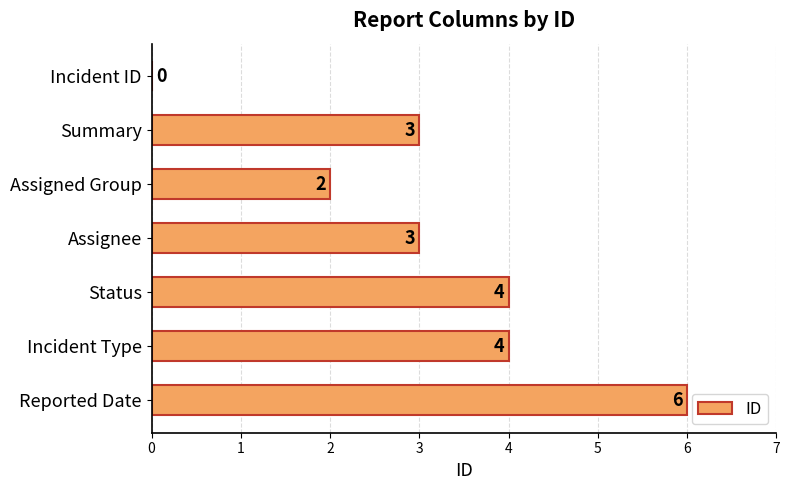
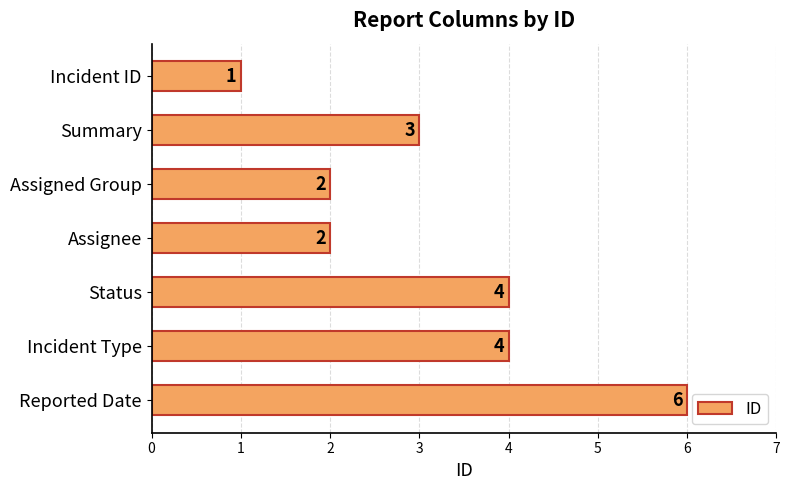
Incident ID: 0 -> 1
Assignee: 3 -> 2
